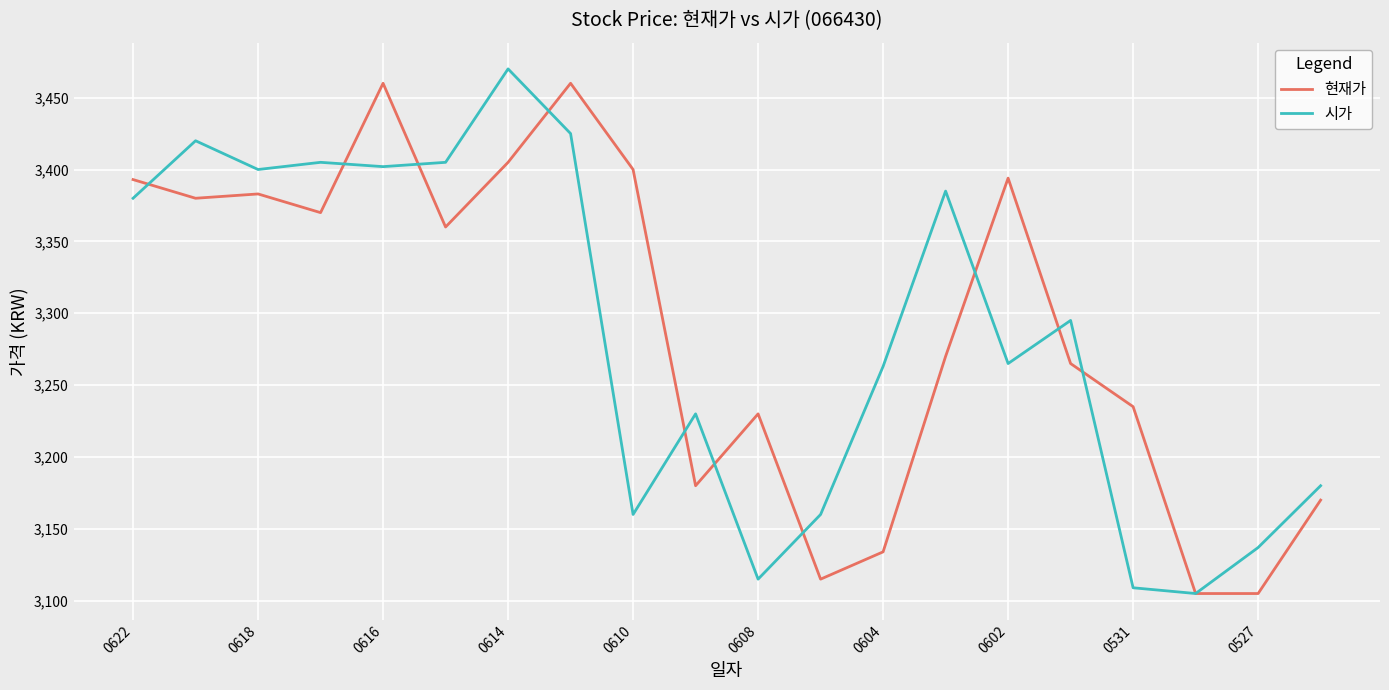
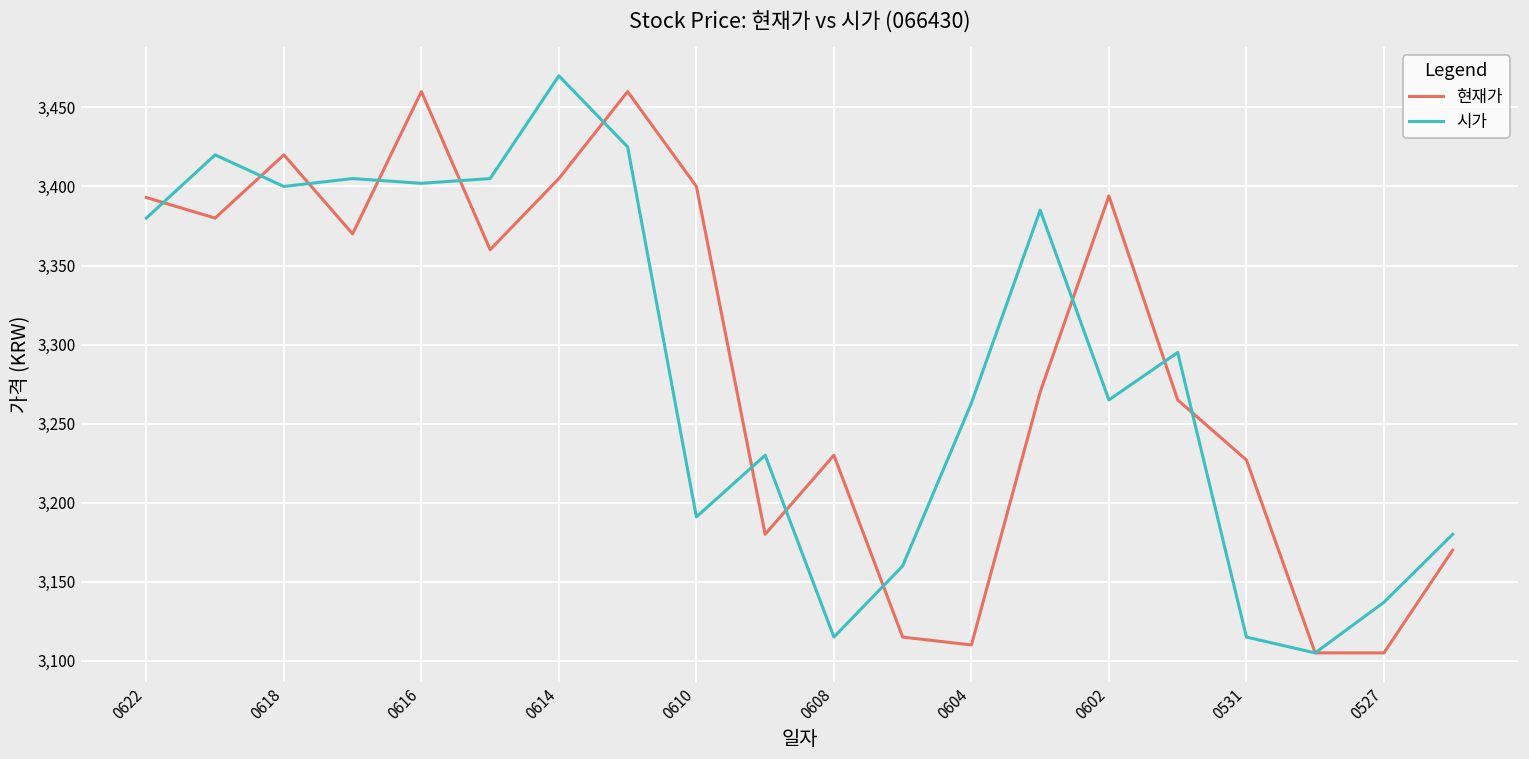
현재가, 0618: 3,383 -> 3,420
시가, 0610: 3,160 -> 3,191
현재가, 0604: 3,134 -> 3,110
현재가, 0531: 3,235 -> 3,227
시가, 0531: 3,109 -> 3,115
